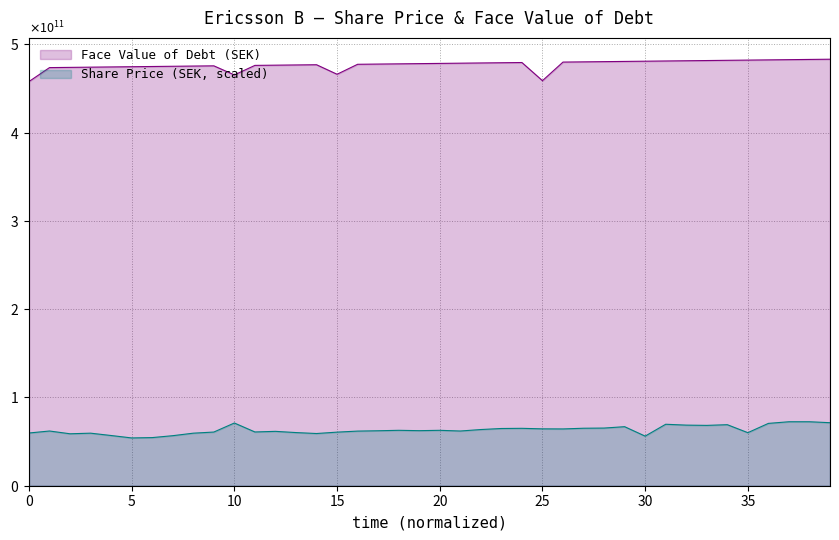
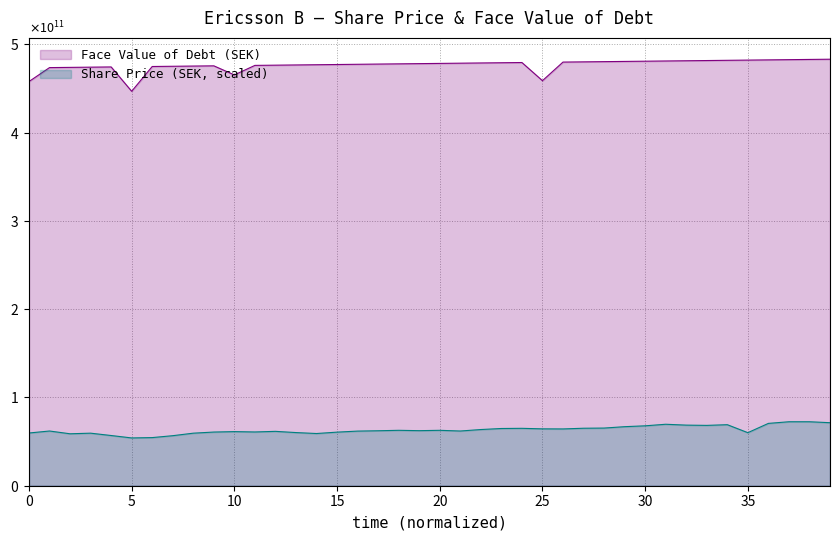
Face Value of Debt (SEK), 5: 470000000000 -> 450000000000
Share Price (SEK, scaled), 10: 70000000000 -> 60000000000
Face Value of Debt (SEK), 15: 470000000000 -> 480000000000
Share Price (SEK, scaled), 30: 60000000000 -> 70000000000
